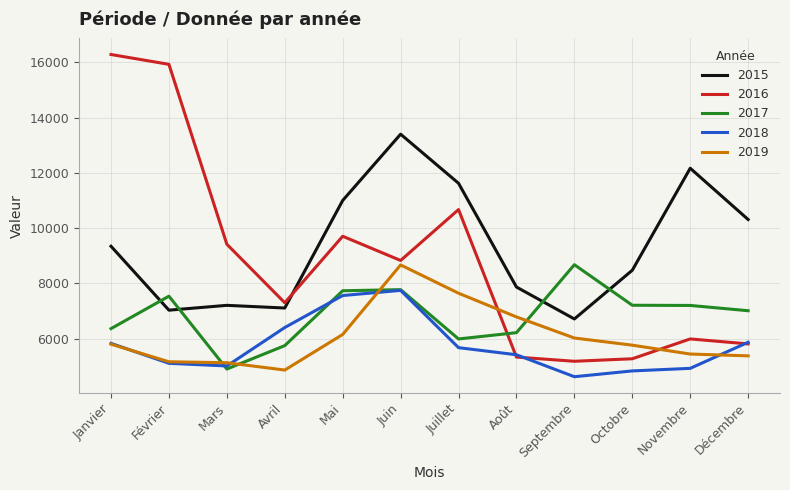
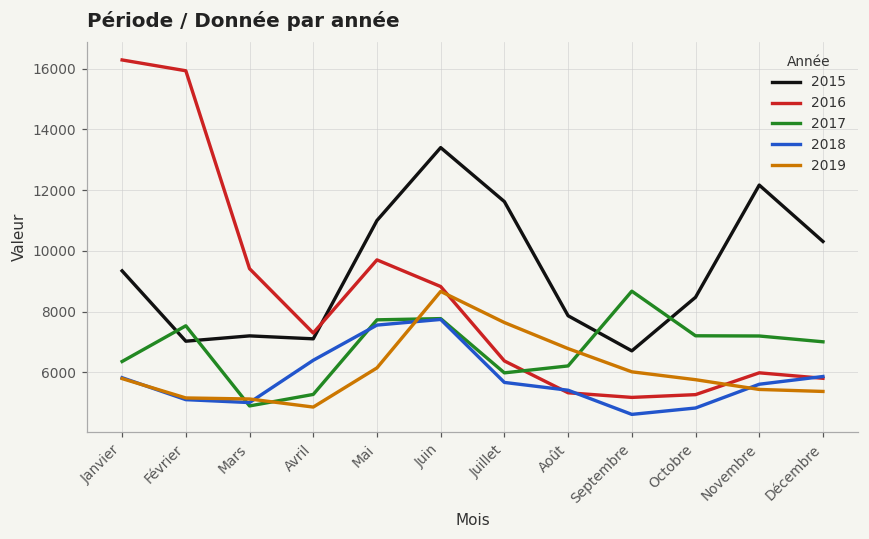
2017, Avril: 5700 -> 5300
2016, Juillet: 10700 -> 6400
2018, Novembre: 4900 -> 5600
